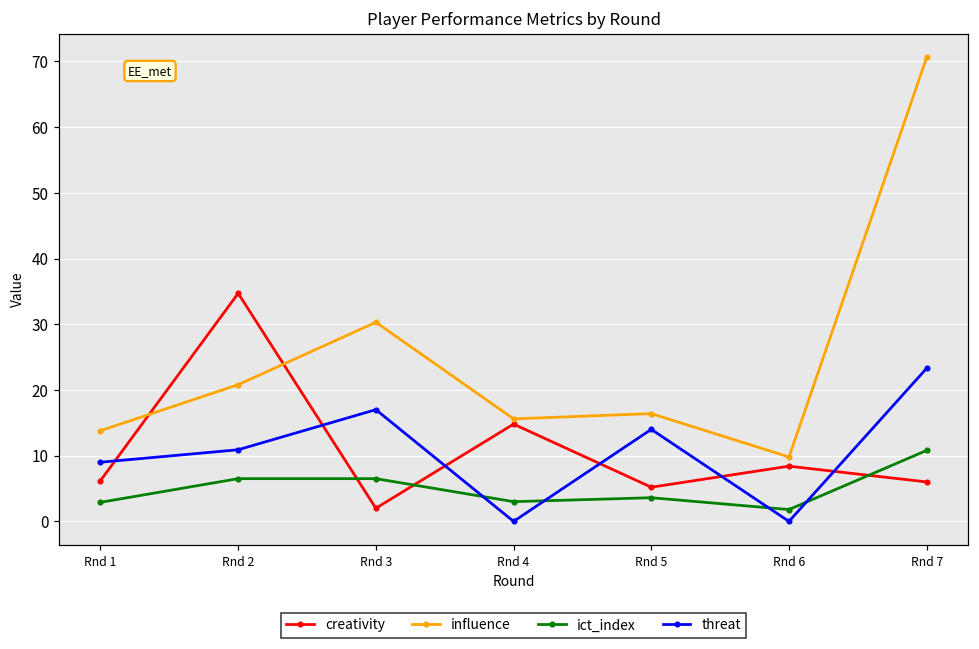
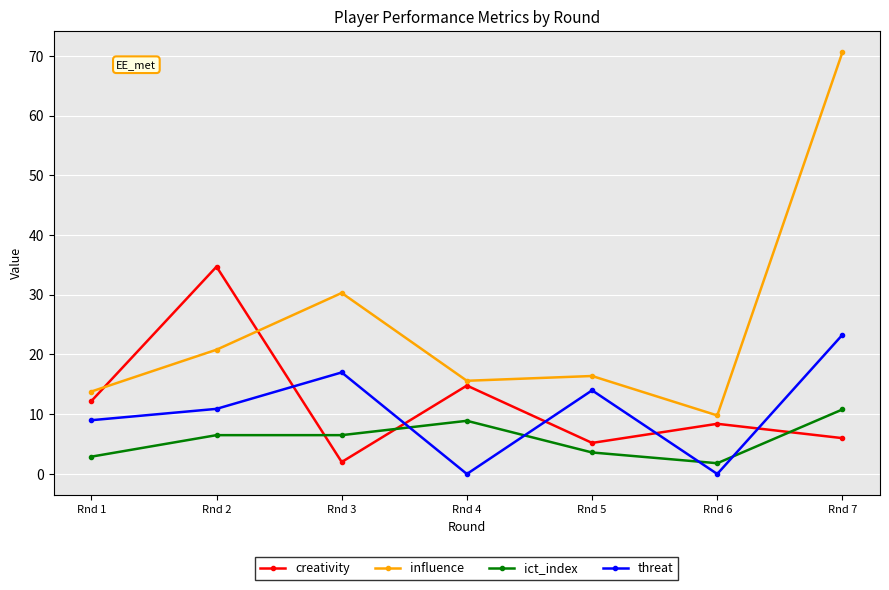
creativity, Rnd 1: 6 -> 12
ict_index, Rnd 4: 3 -> 9
